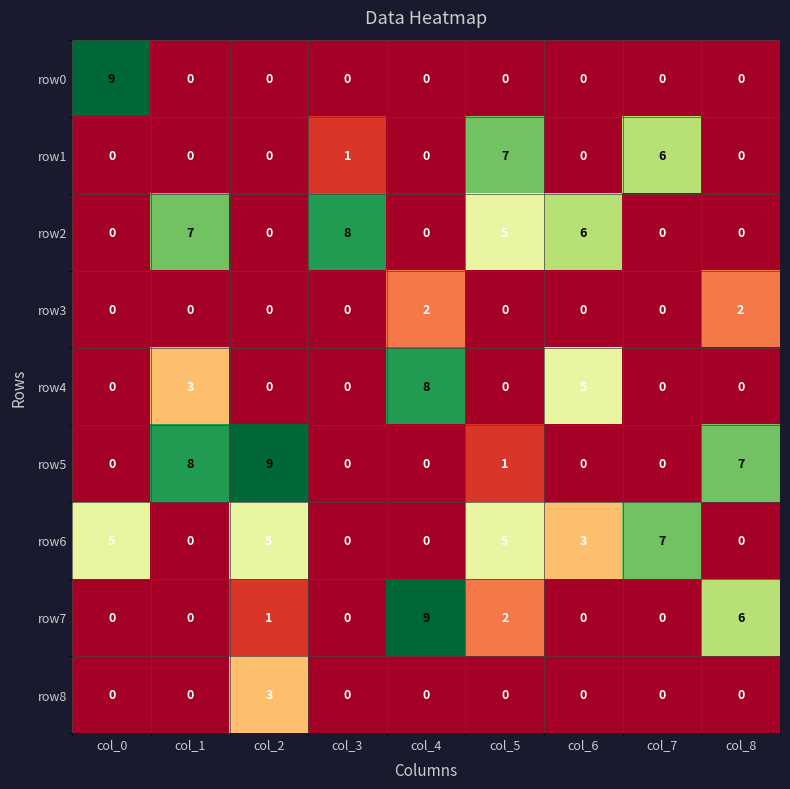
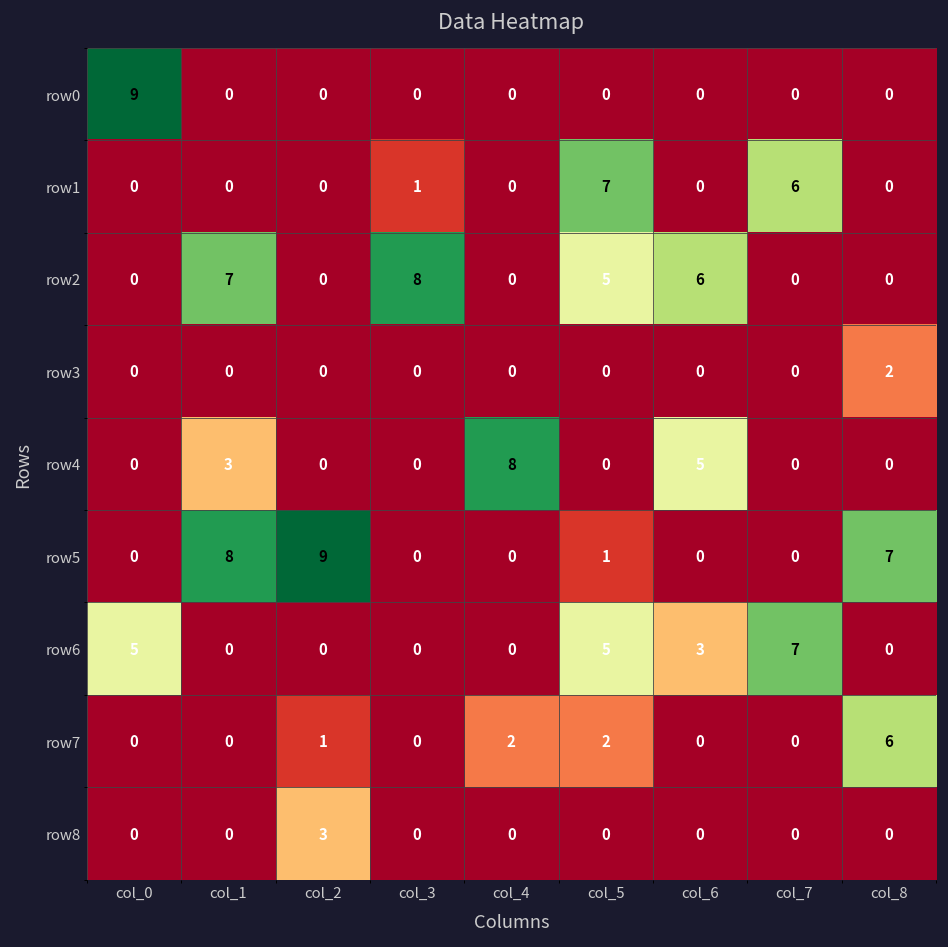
row3, col_4: 2 -> 0
row6, col_2: 5 -> 0
row7, col_4: 9 -> 2
